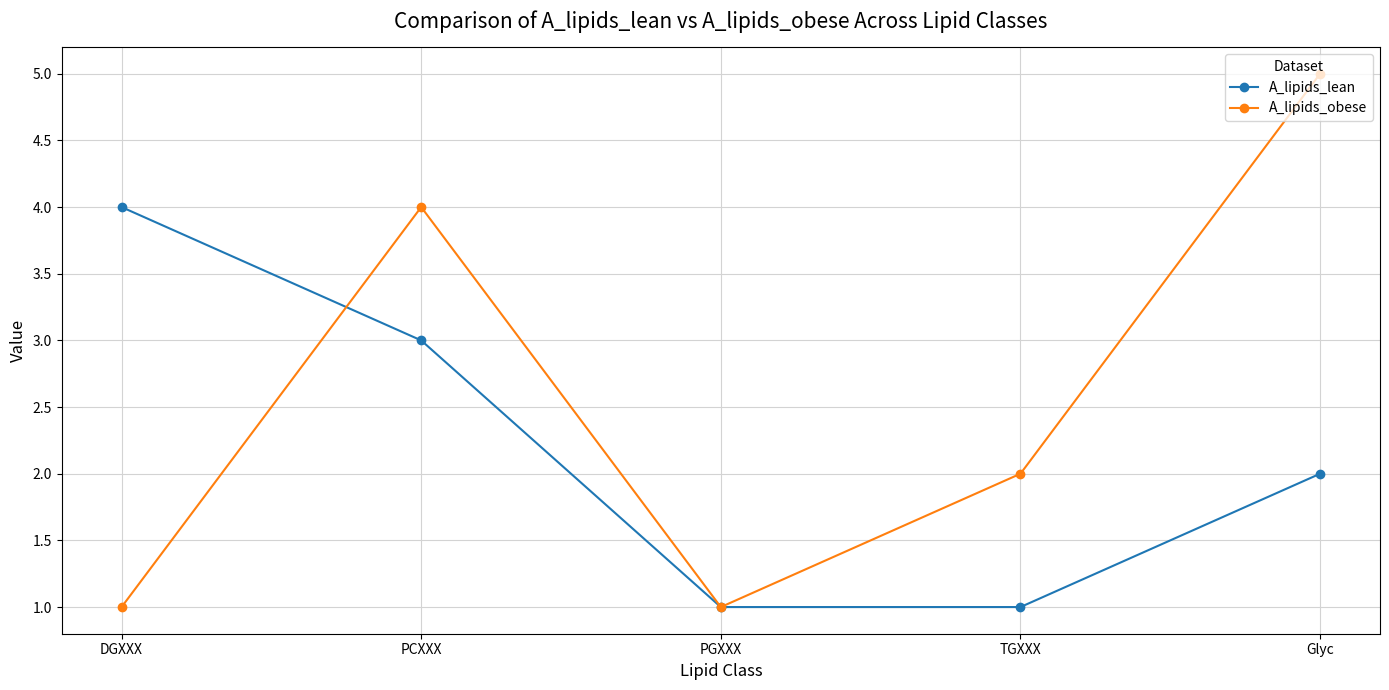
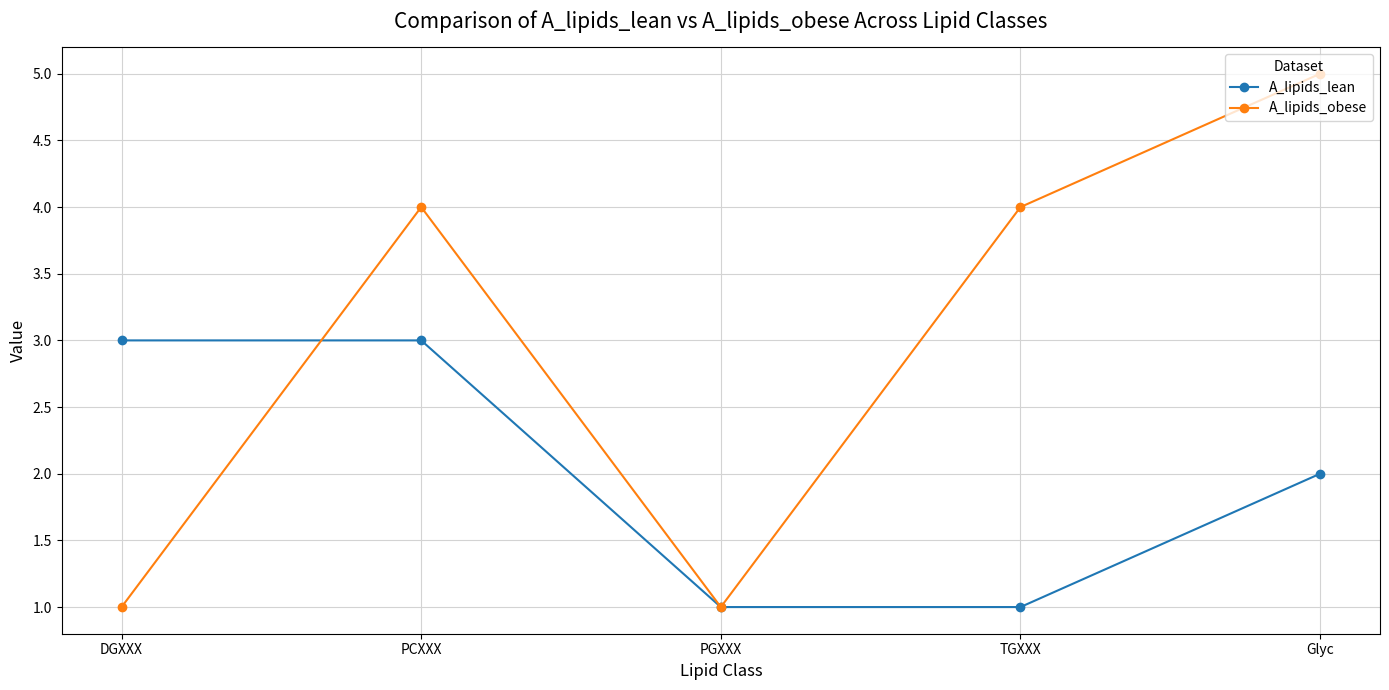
A_lipids_lean, DGXXX: 4 -> 3
A_lipids_obese, TGXXX: 2 -> 4
